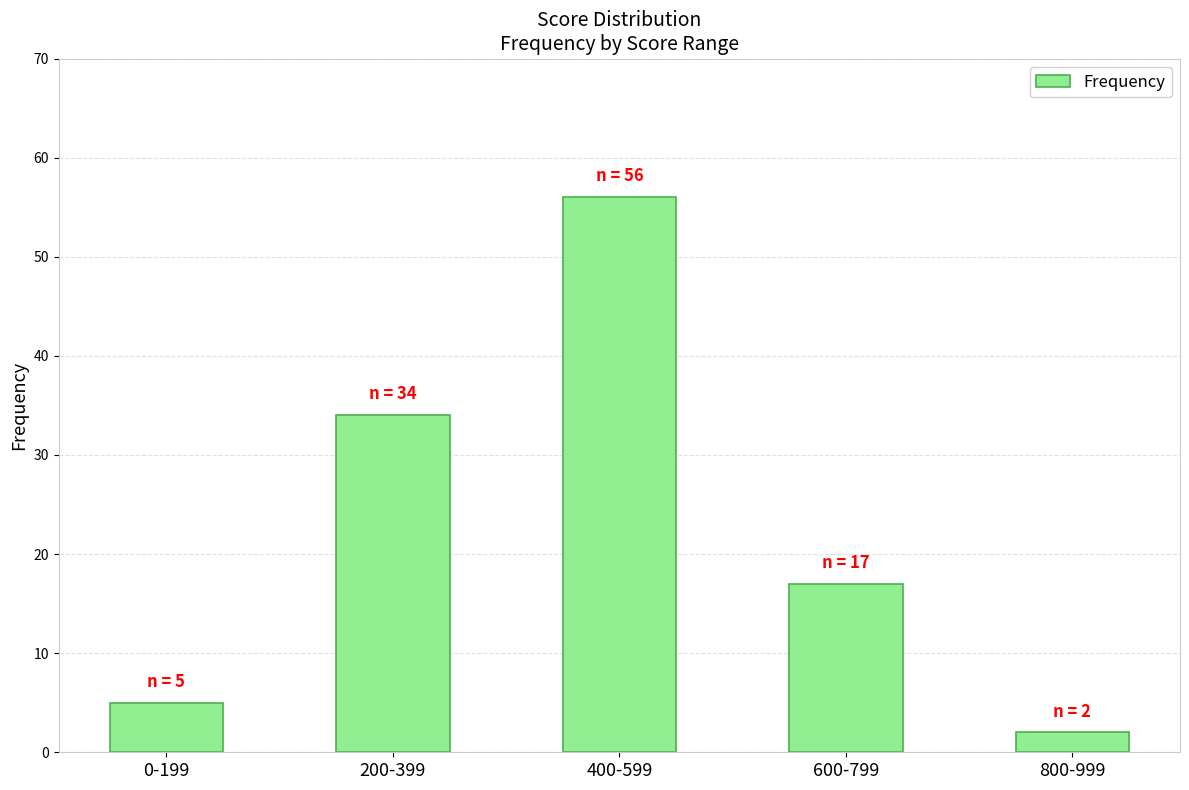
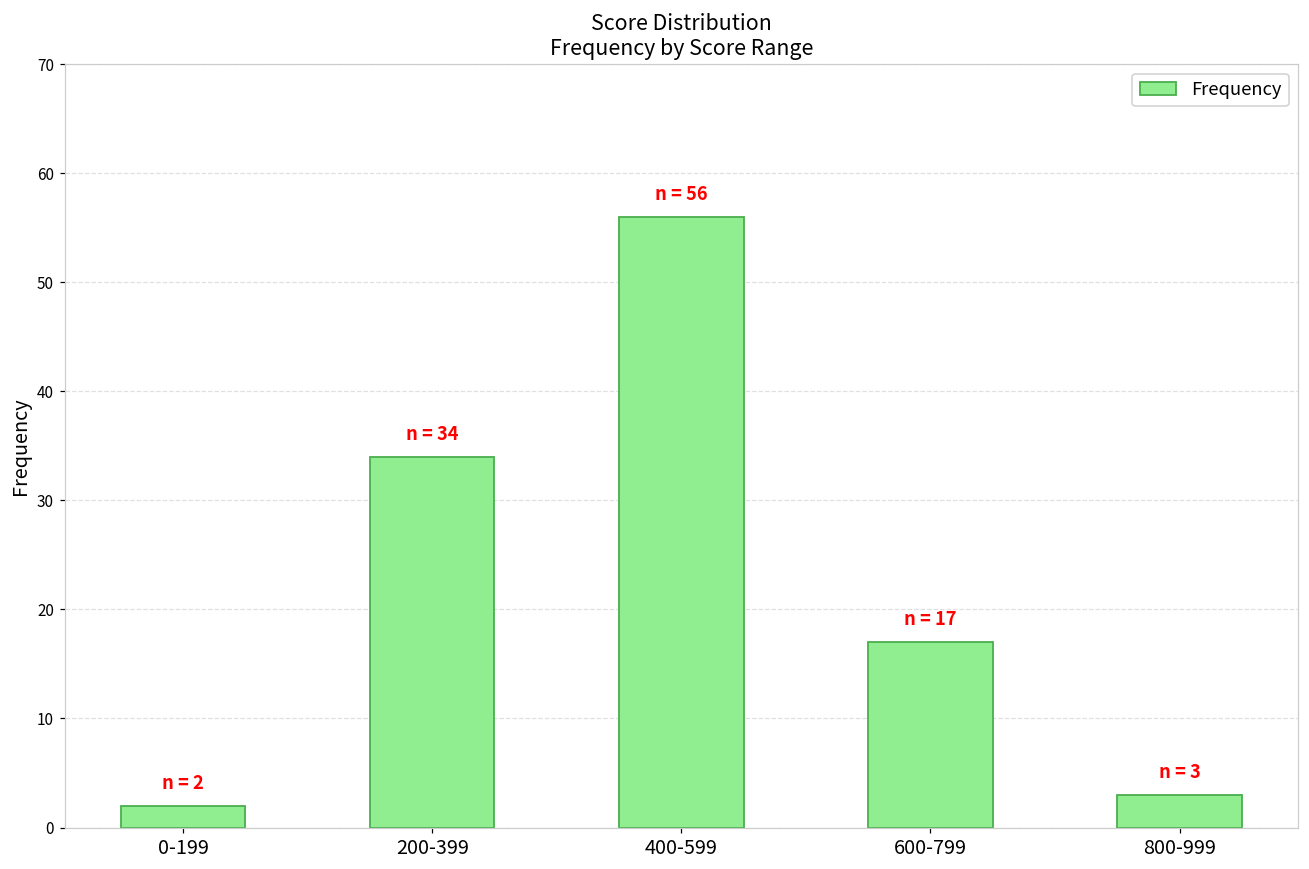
0-199: 5 -> 2
800-999: 2 -> 3
